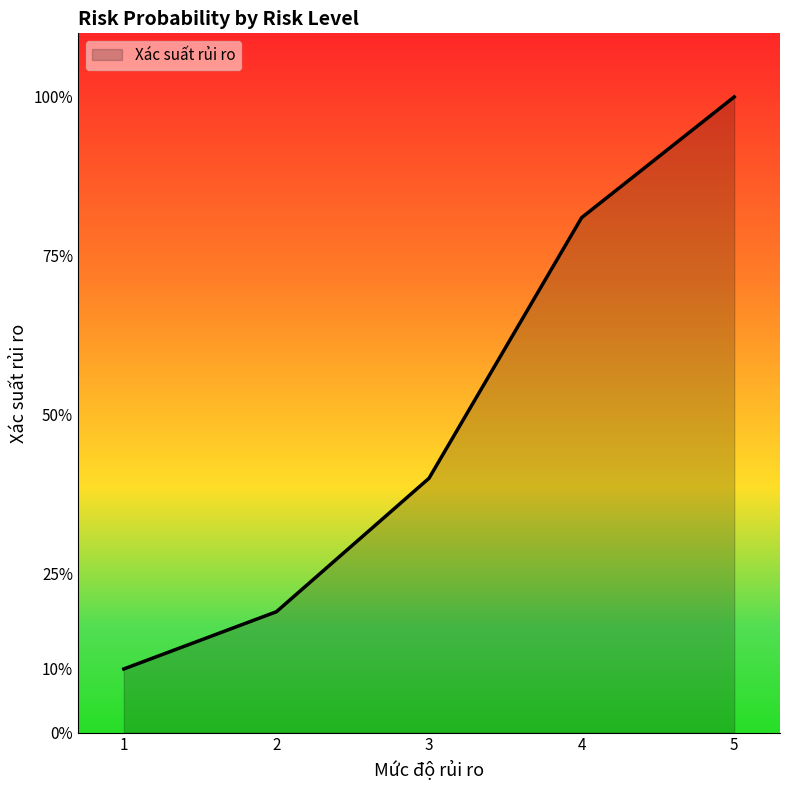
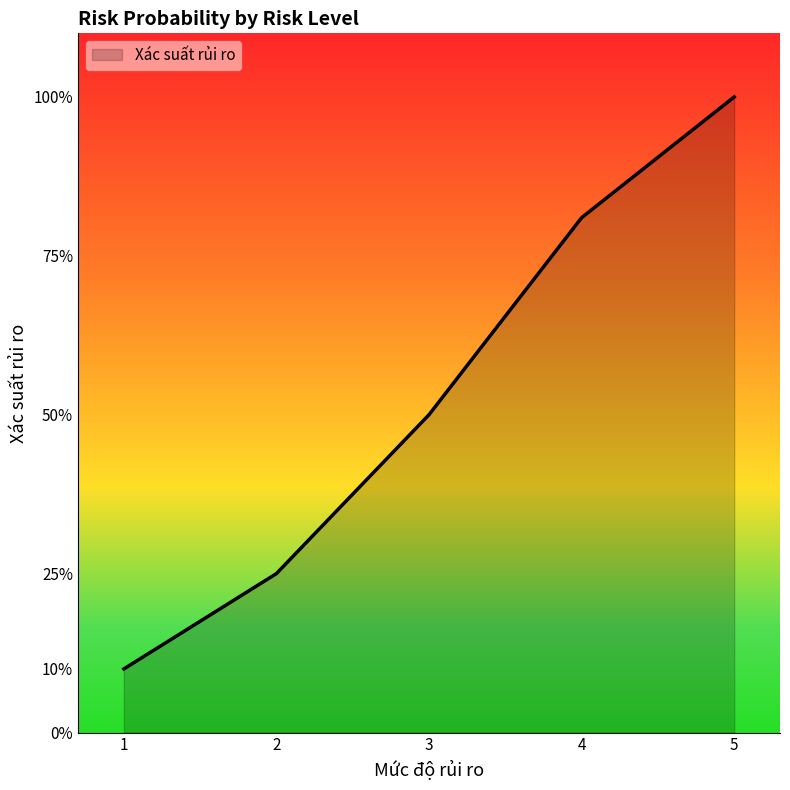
2: 19% -> 25%
3: 40% -> 50%
